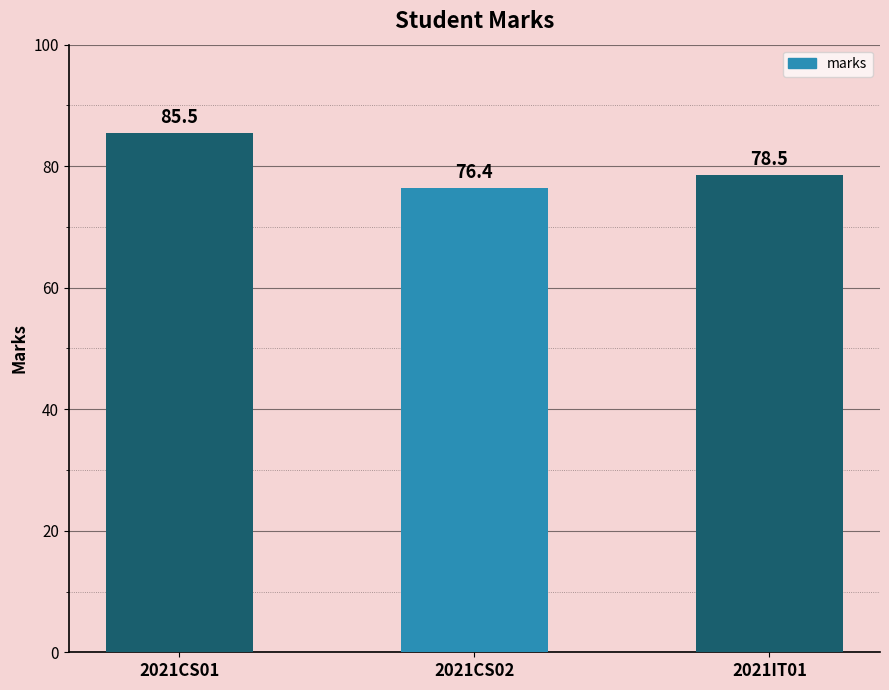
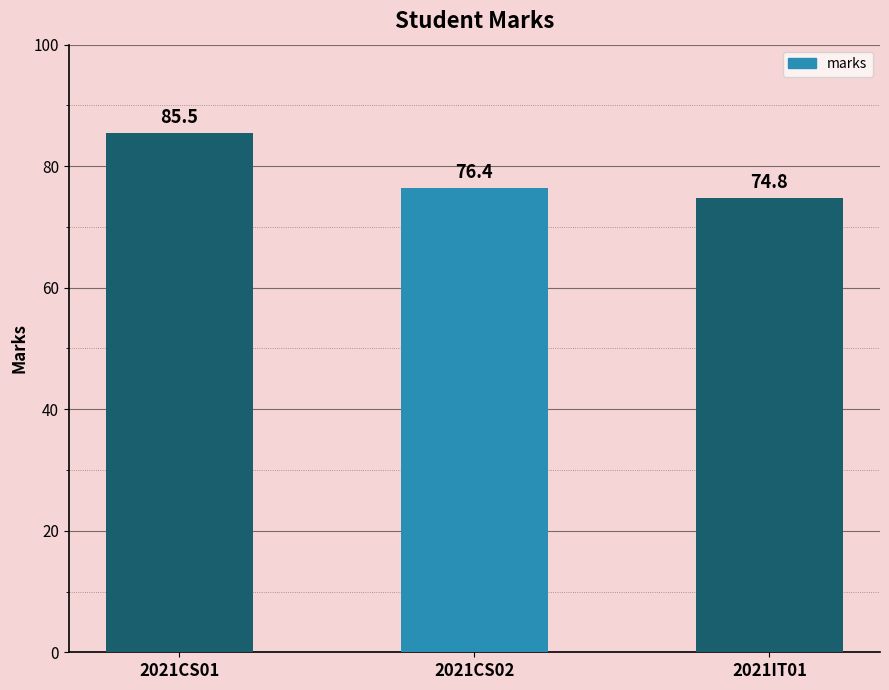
2021IT01: 78.5 -> 74.8
